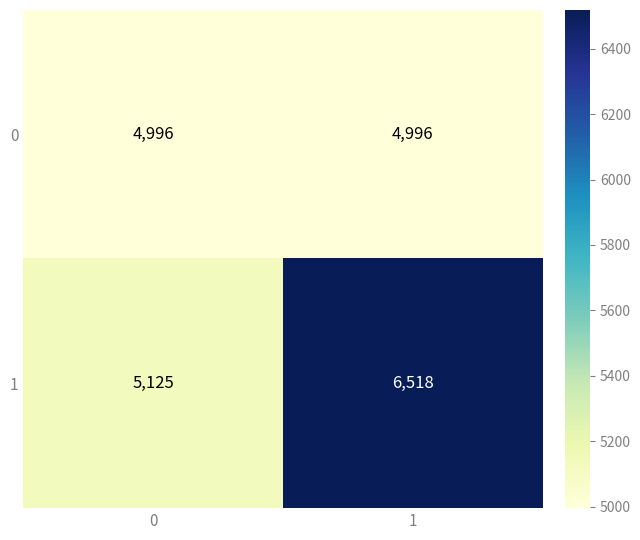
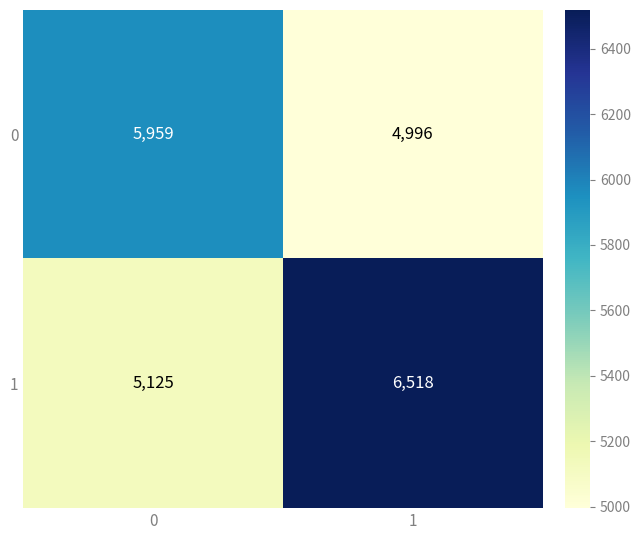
0, 0: 4,996 -> 5,959
